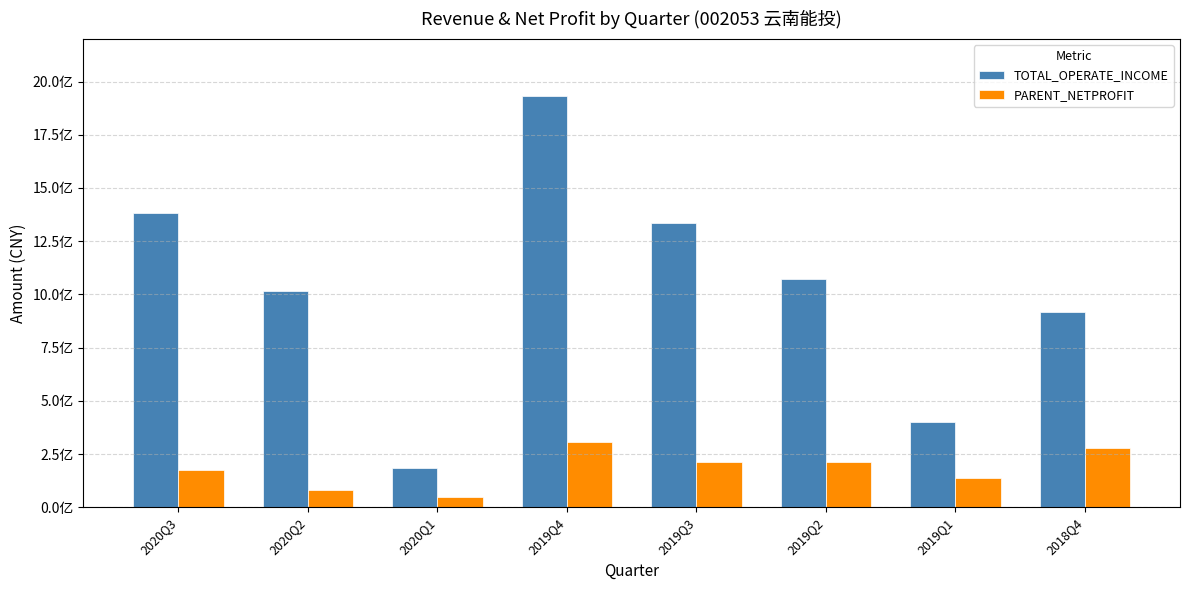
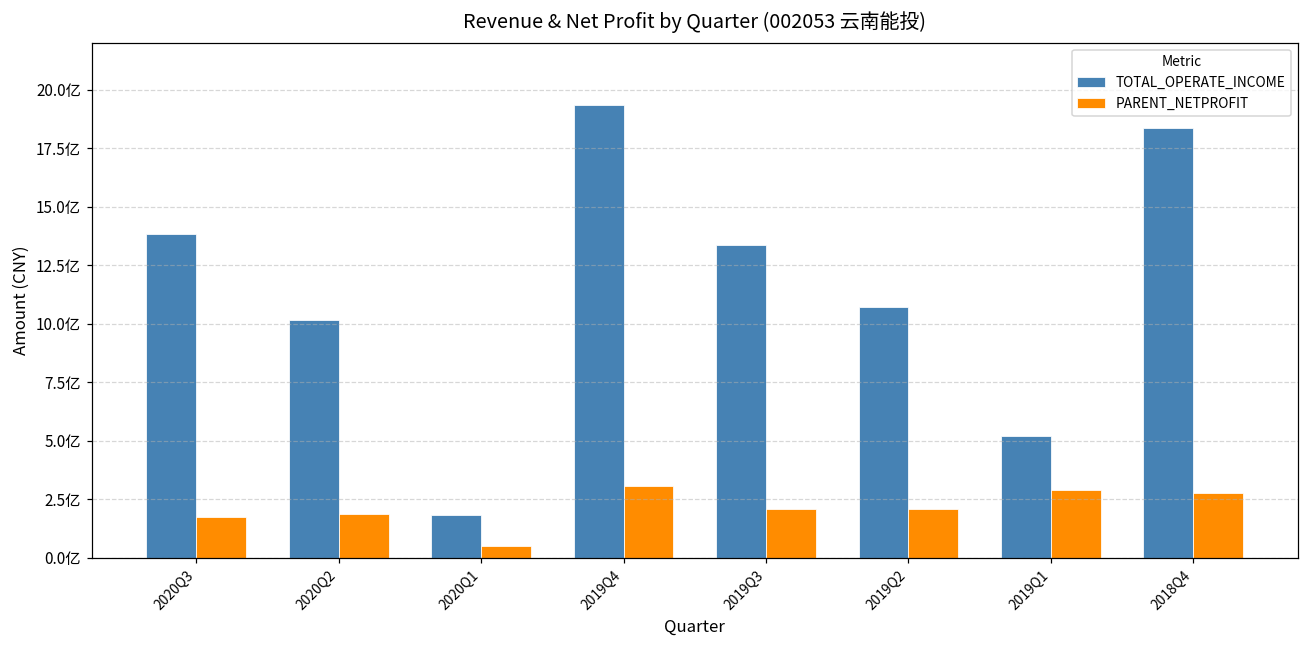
PARENT_NETPROFIT, 2020Q2: 0.8亿 -> 1.9亿
TOTAL_OPERATE_INCOME, 2019Q1: 4.0亿 -> 5.2亿
PARENT_NETPROFIT, 2019Q1: 1.4亿 -> 2.9亿
TOTAL_OPERATE_INCOME, 2018Q4: 9.2亿 -> 18.4亿
